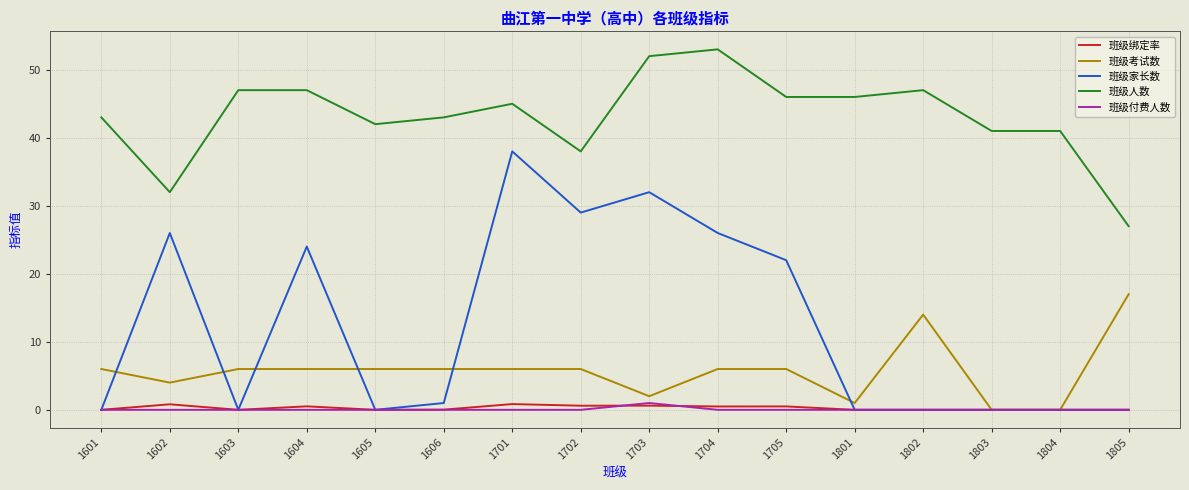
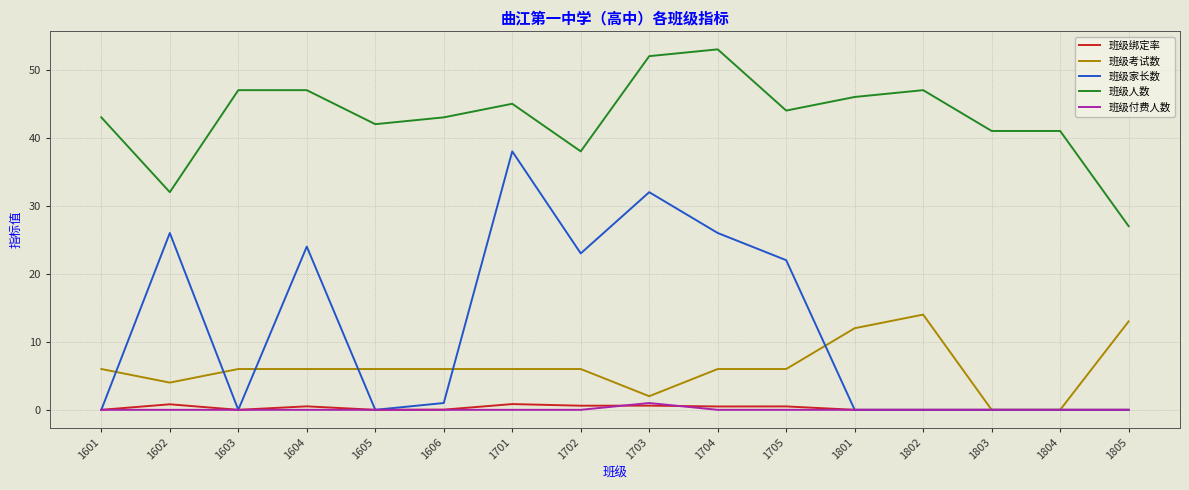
班级家长数, 1702: 29 -> 23
班级人数, 1705: 46 -> 44
班级考试数, 1801: 1 -> 12
班级考试数, 1805: 17 -> 13
